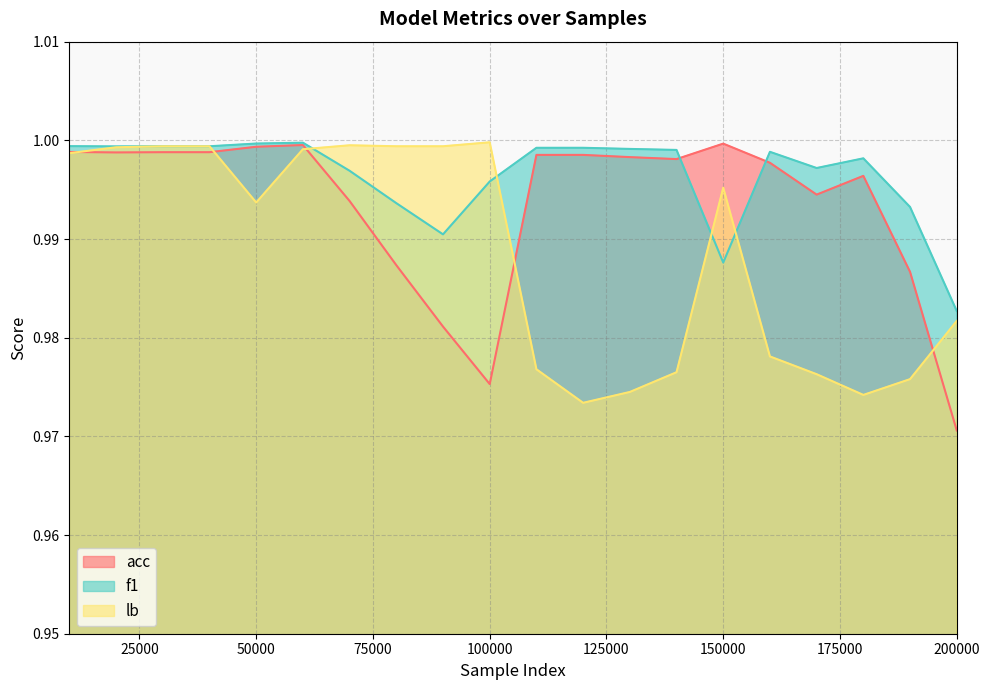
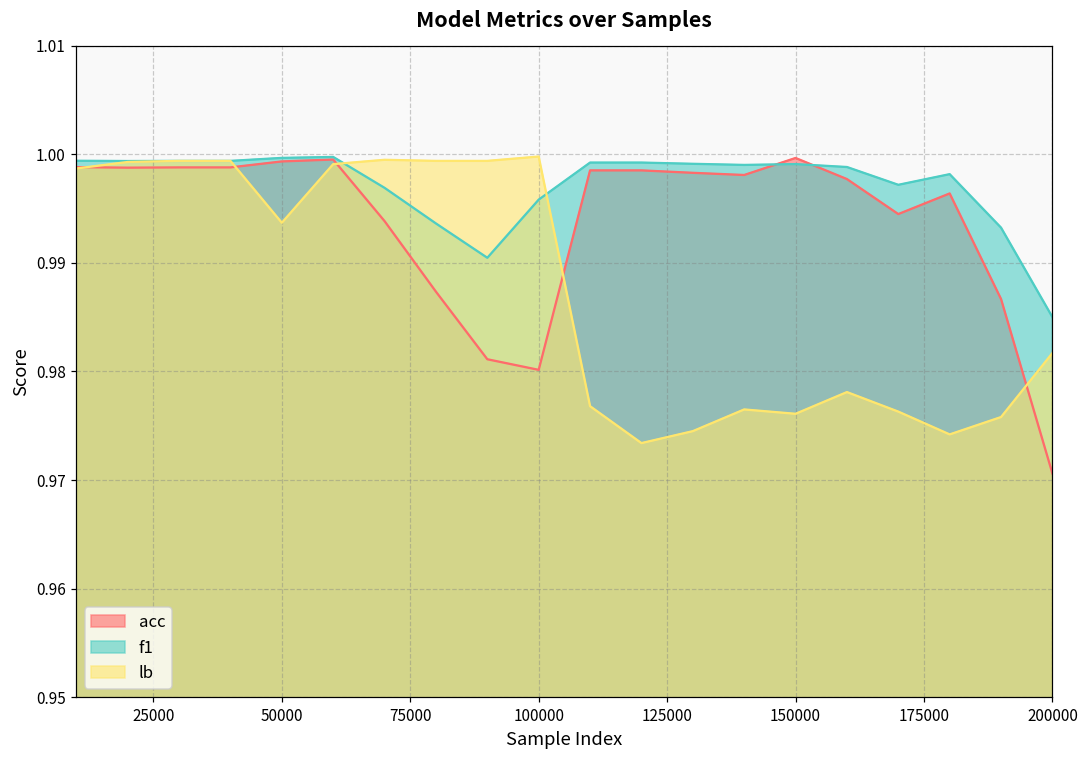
acc, 100000: 0.975 -> 0.980
f1, 150000: 0.988 -> 0.999
lb, 150000: 0.995 -> 0.976
f1, 200000: 0.983 -> 0.985
